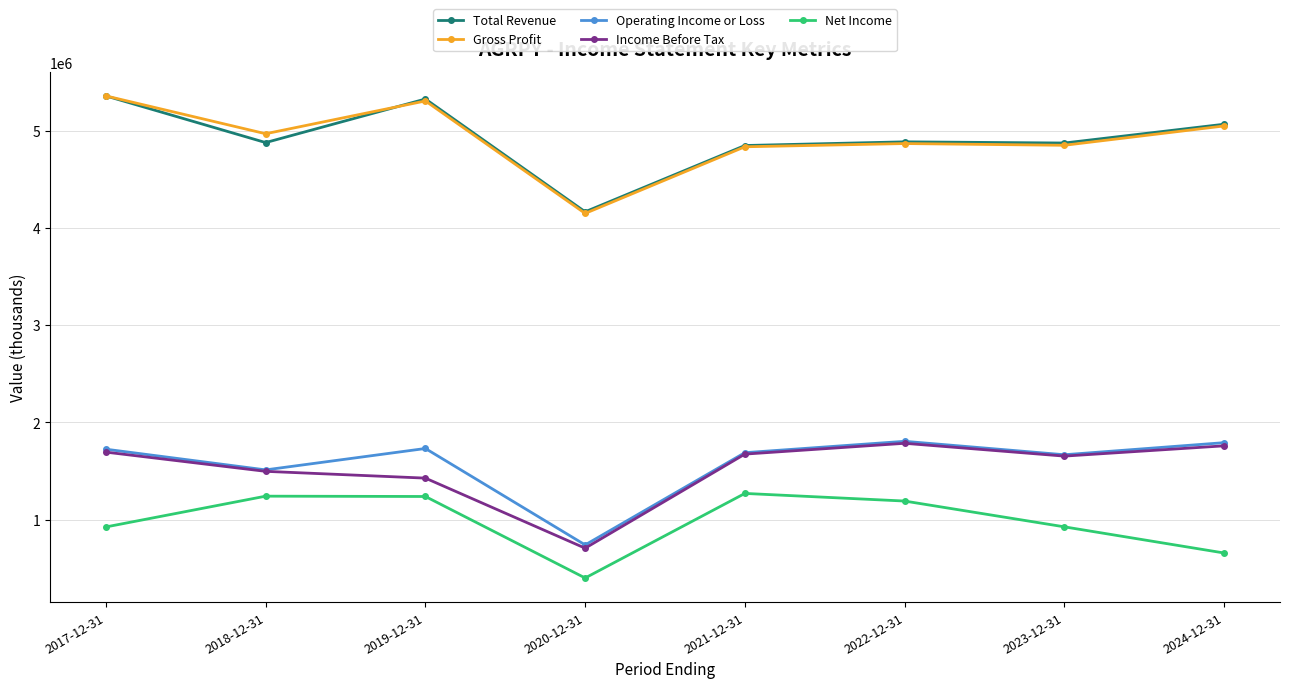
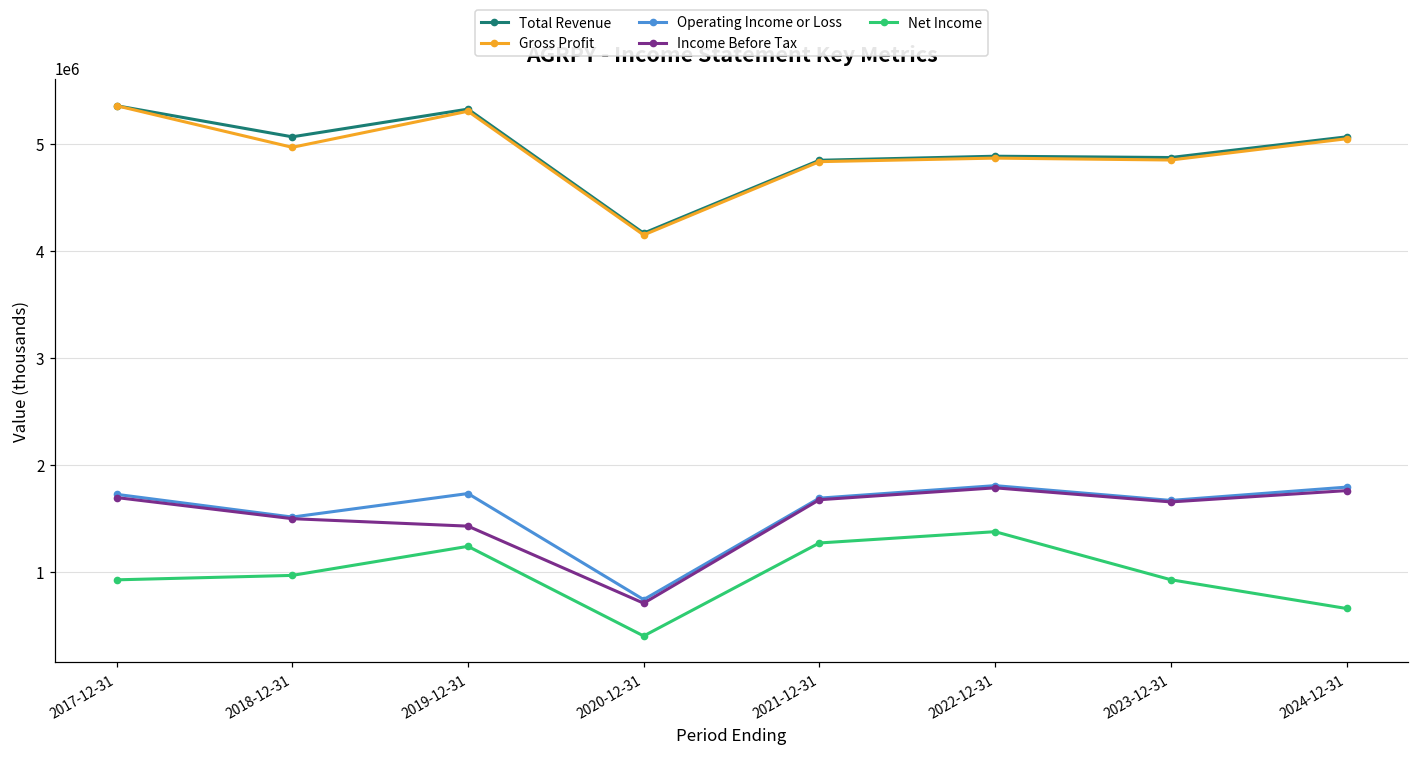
Total Revenue, 2018-12-31: 4900000 -> 5100000
Net Income, 2018-12-31: 1200000 -> 1000000
Net Income, 2022-12-31: 1200000 -> 1400000
